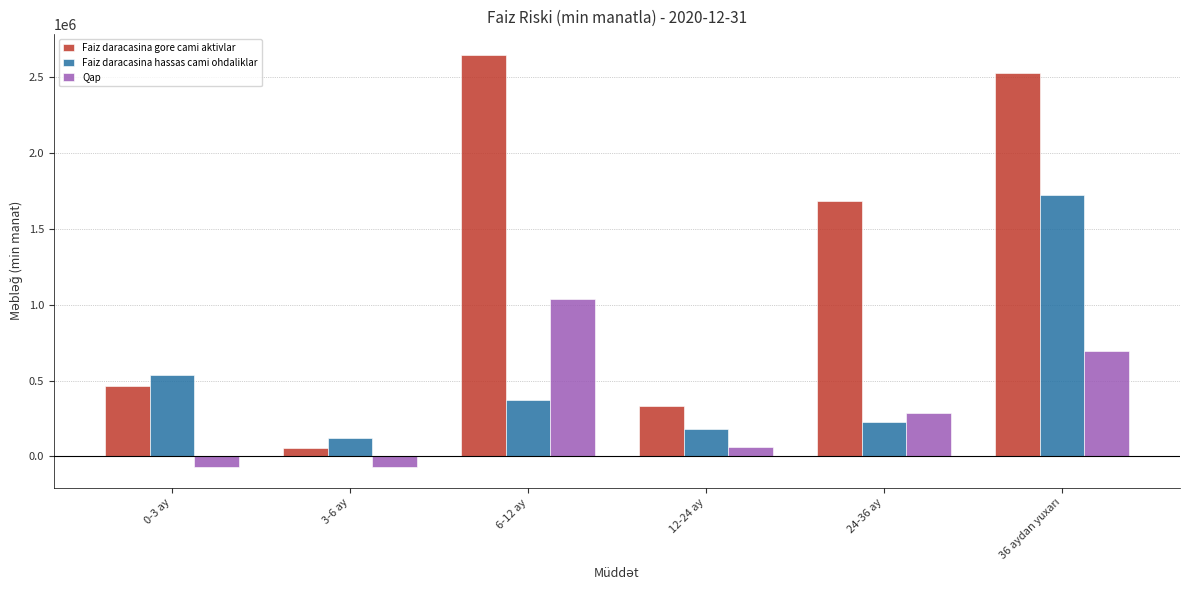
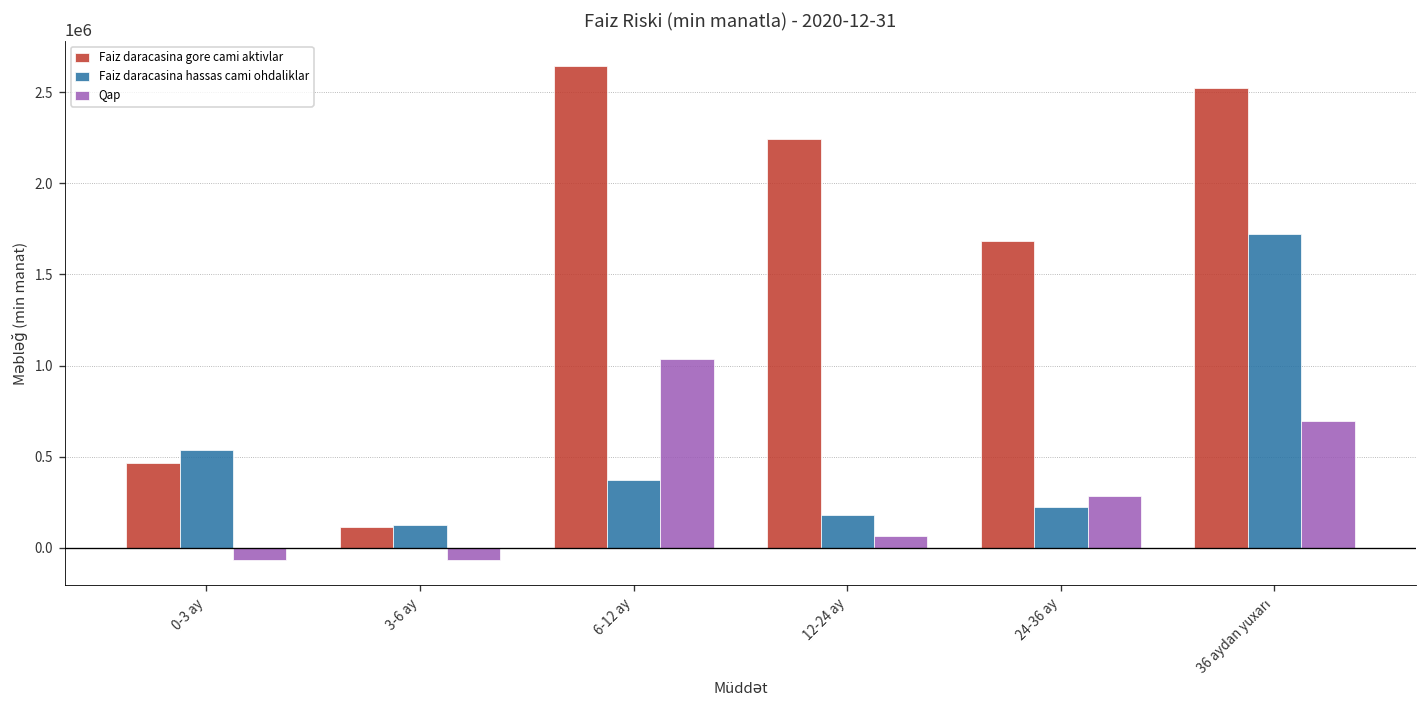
Faiz daracasina gore cami aktivlar, 3-6 ay: 60000 -> 120000
Faiz daracasina gore cami aktivlar, 12-24 ay: 330000 -> 2240000
